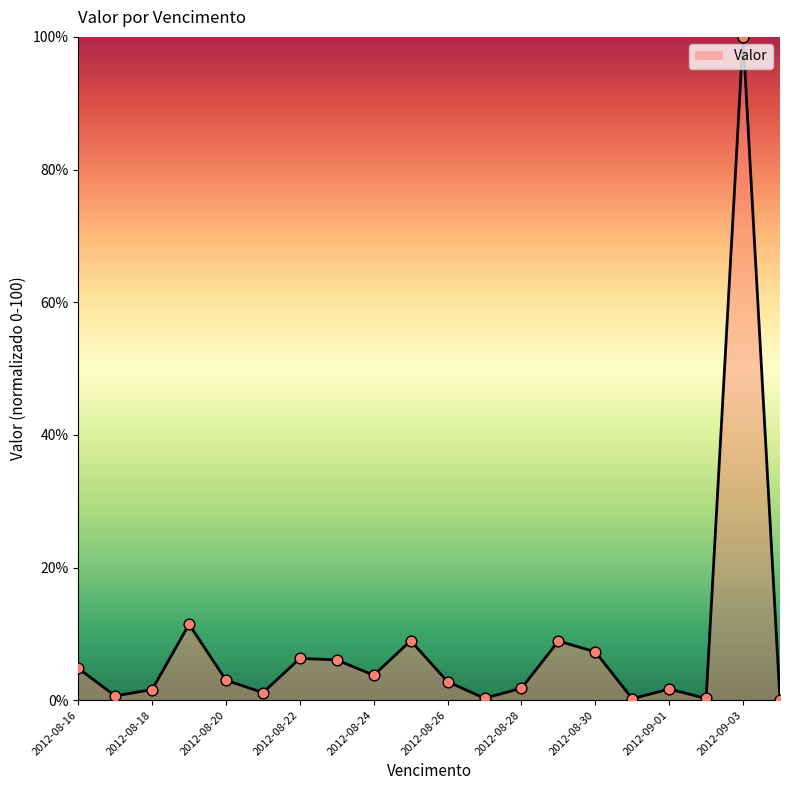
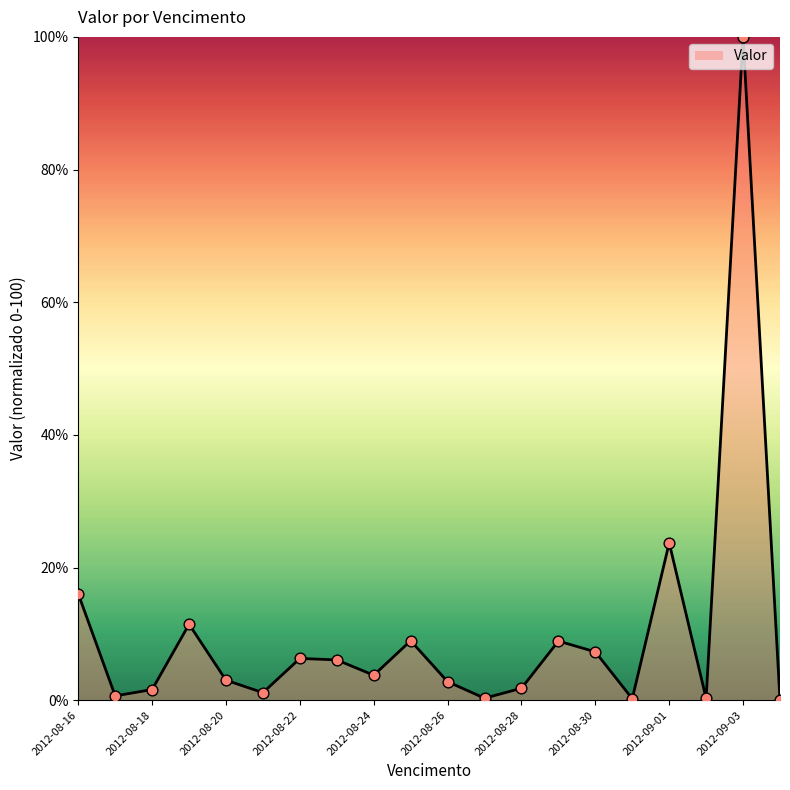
2012-08-16: 5% -> 16%
2012-09-01: 2% -> 24%
